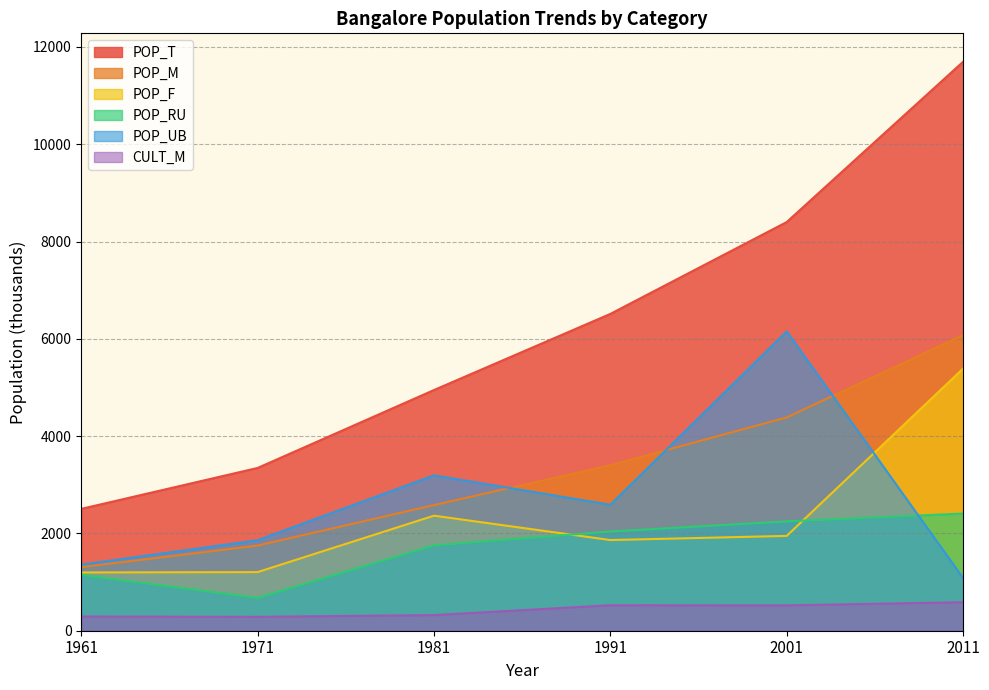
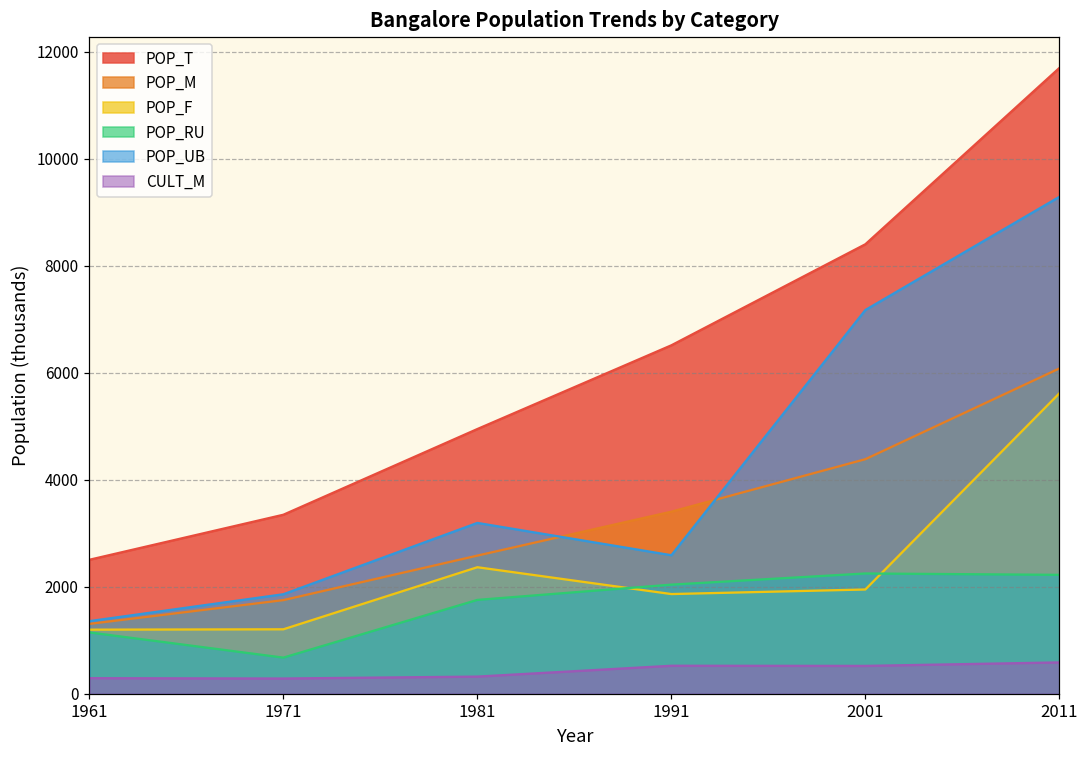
POP_UB, 2001: 6200 -> 7200
POP_F, 2011: 5400 -> 5600
POP_RU, 2011: 2400 -> 2200
POP_UB, 2011: 1100 -> 9300
